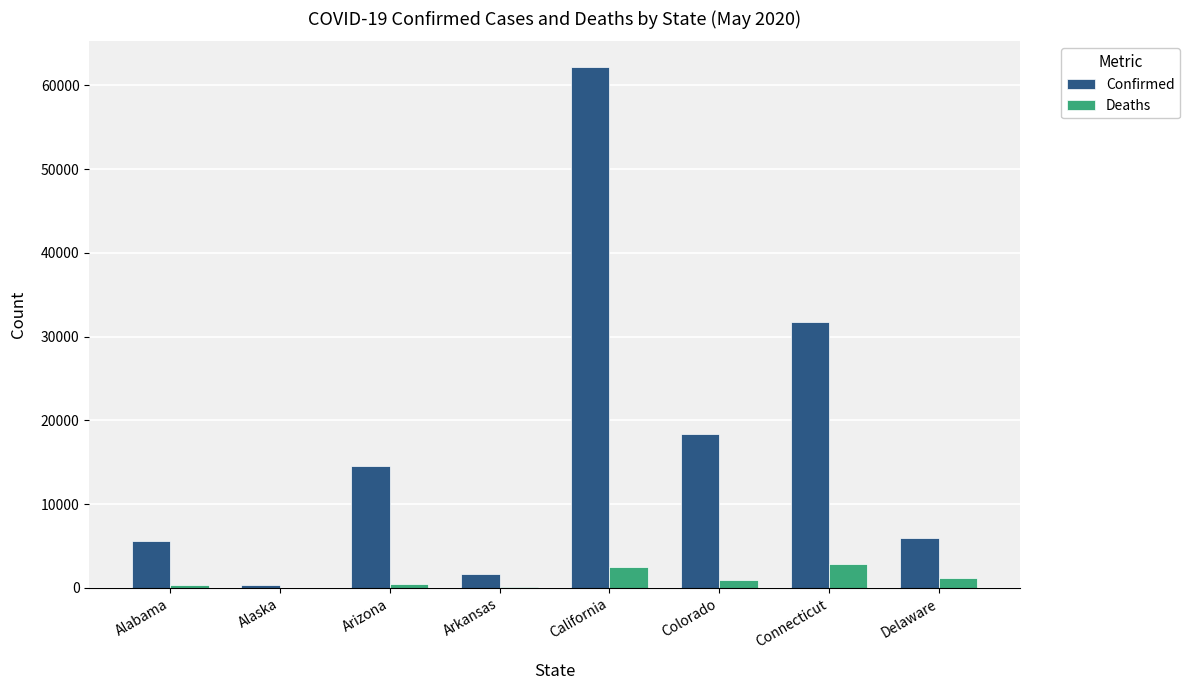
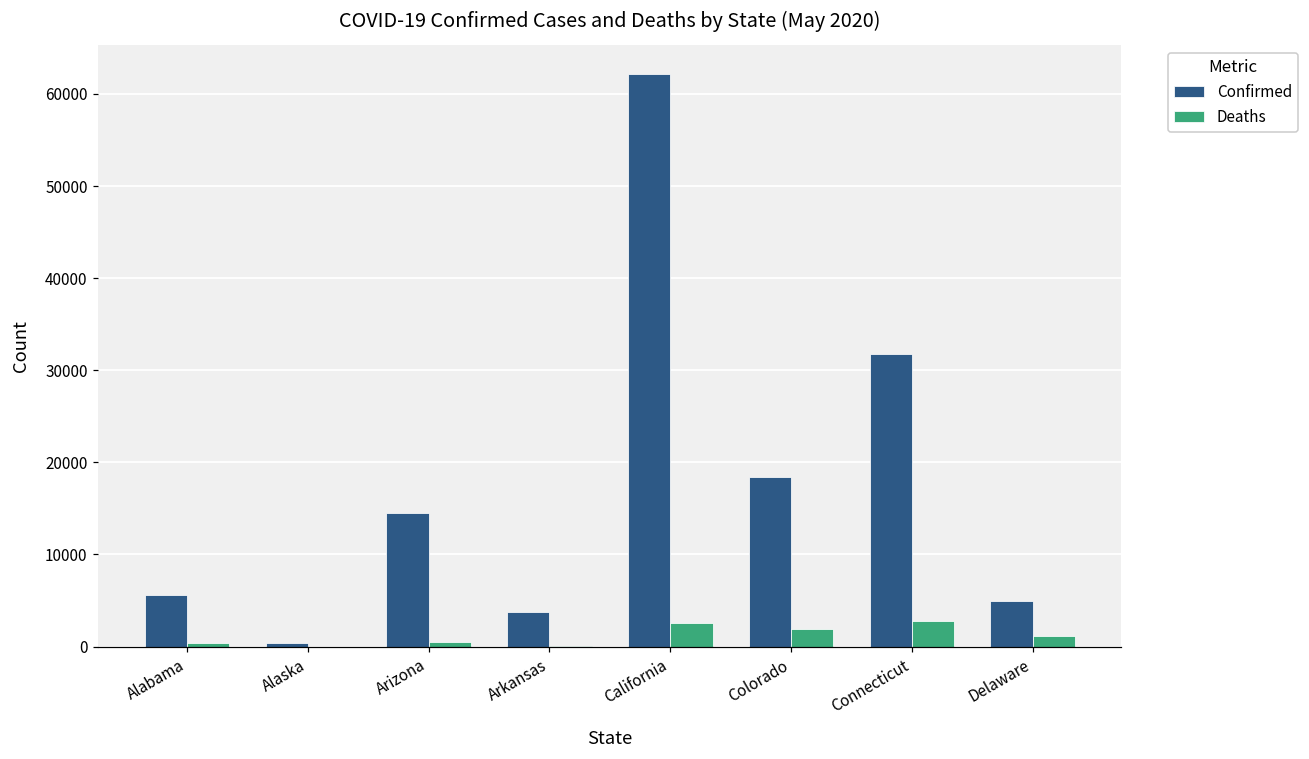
Confirmed, Arkansas: 2000 -> 4000
Deaths, Colorado: 1000 -> 2000
Confirmed, Delaware: 6000 -> 5000
